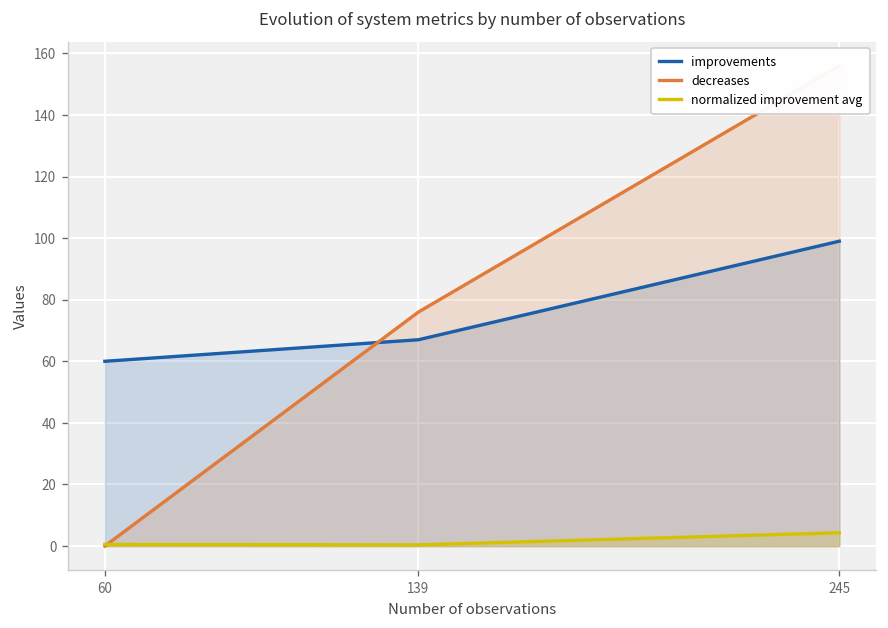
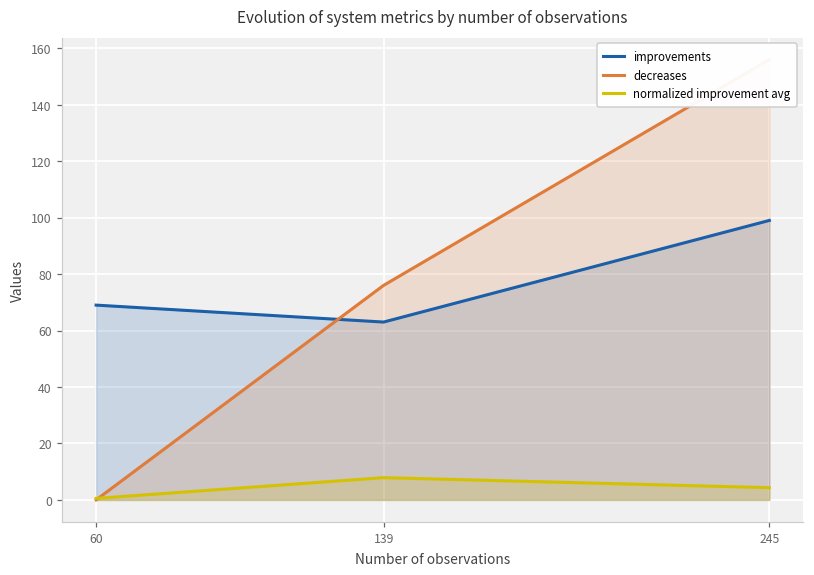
improvements, 60: 60 -> 69
improvements, 139: 67 -> 63
normalized improvement avg, 139: 0 -> 8
